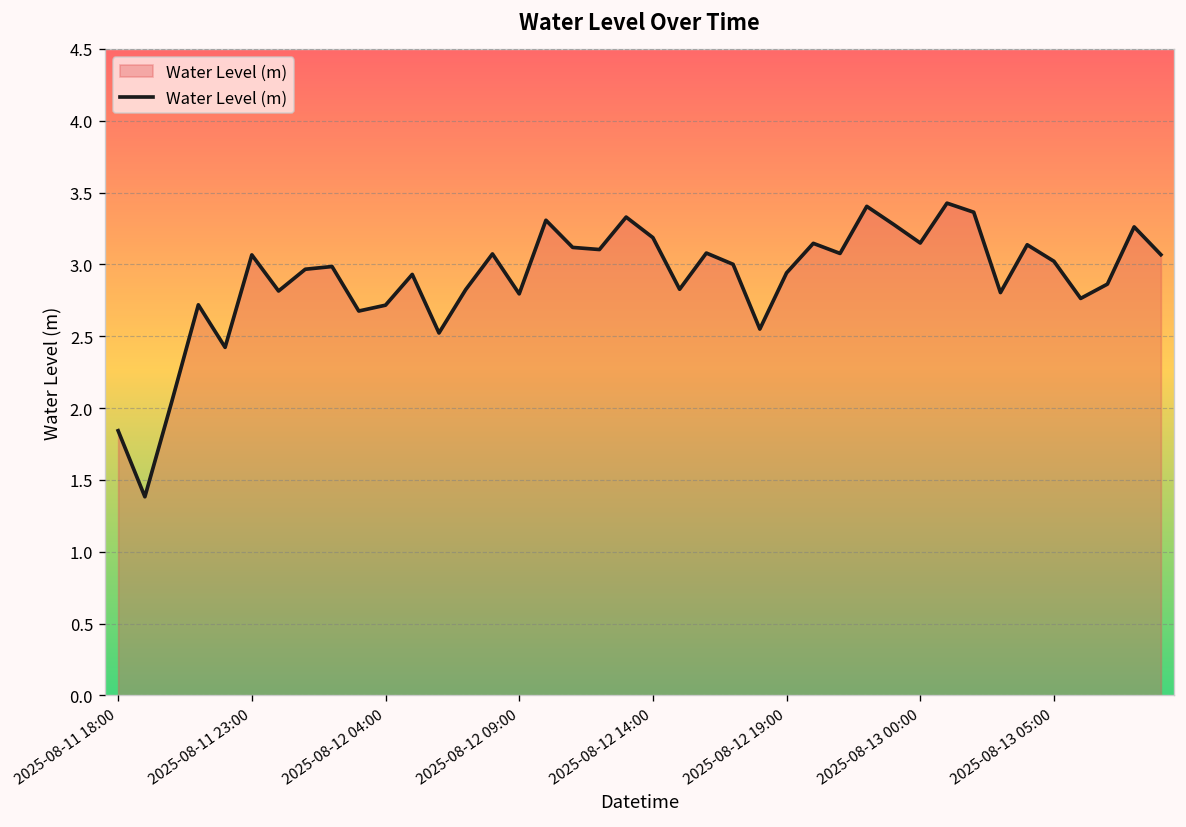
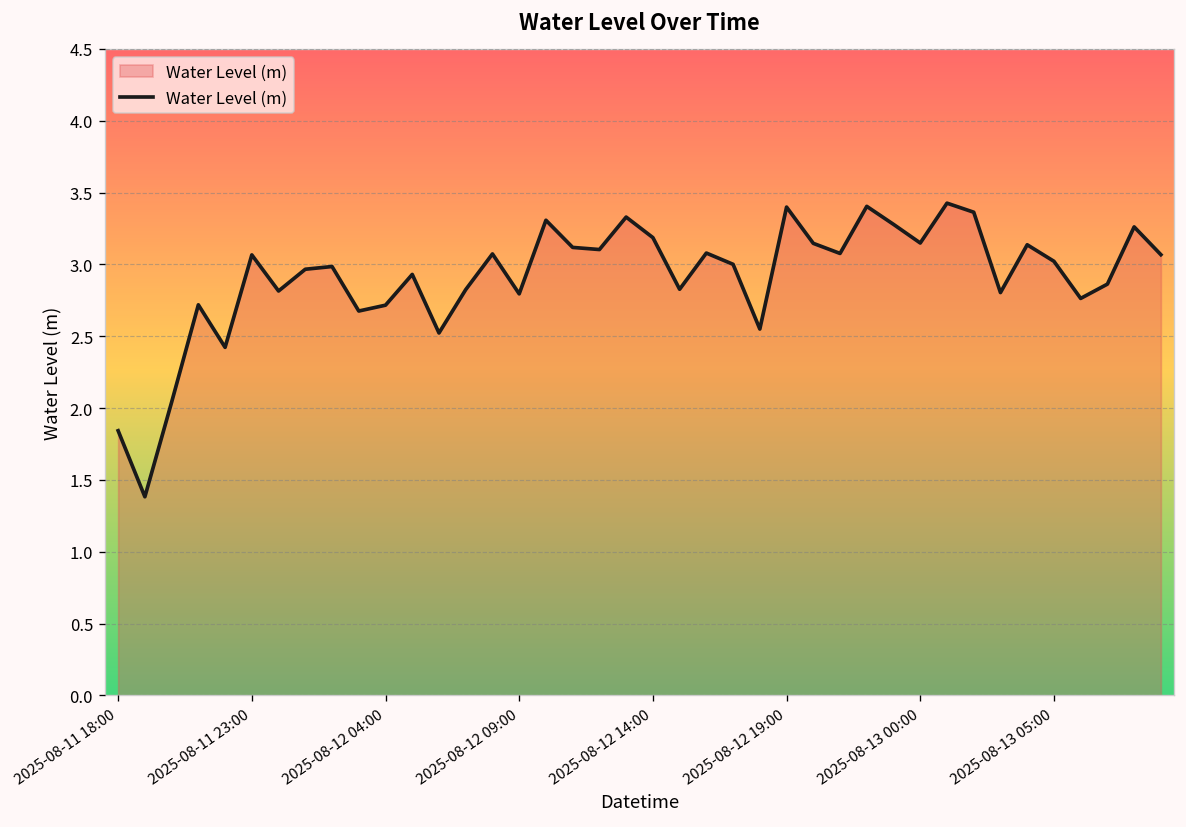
2025-08-12 19:00: 2.94 -> 3.40
